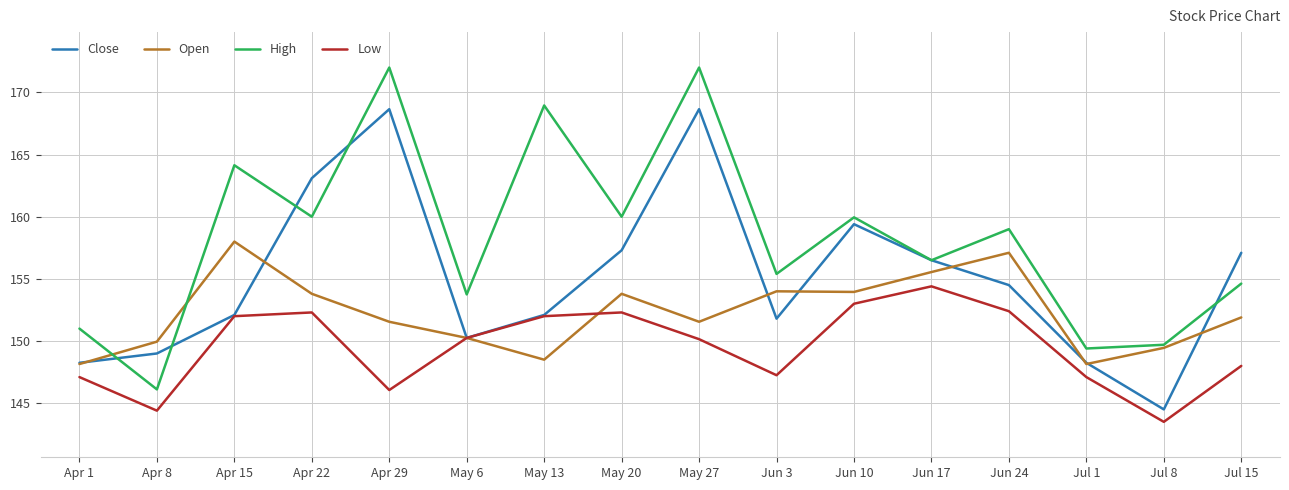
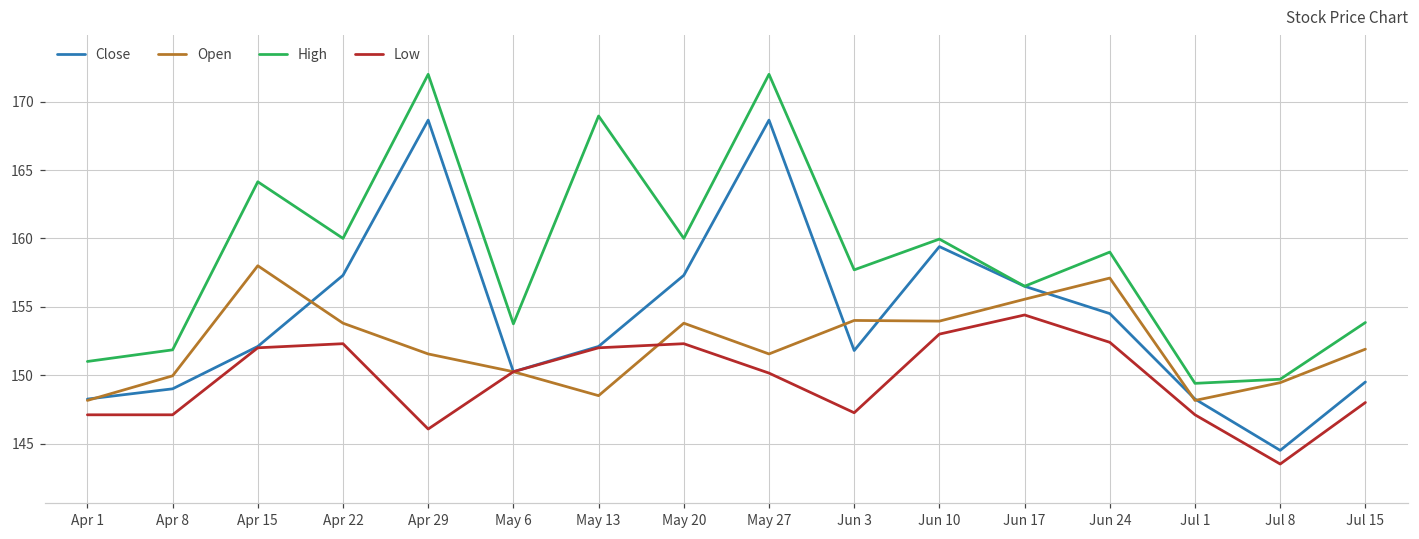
High, Apr 8: 146.1 -> 151.9
Low, Apr 8: 144.4 -> 147.1
Close, Apr 22: 163.1 -> 157.3
High, Jun 3: 155.4 -> 157.7
Close, Jul 15: 157.1 -> 149.5
High, Jul 15: 154.6 -> 153.9
